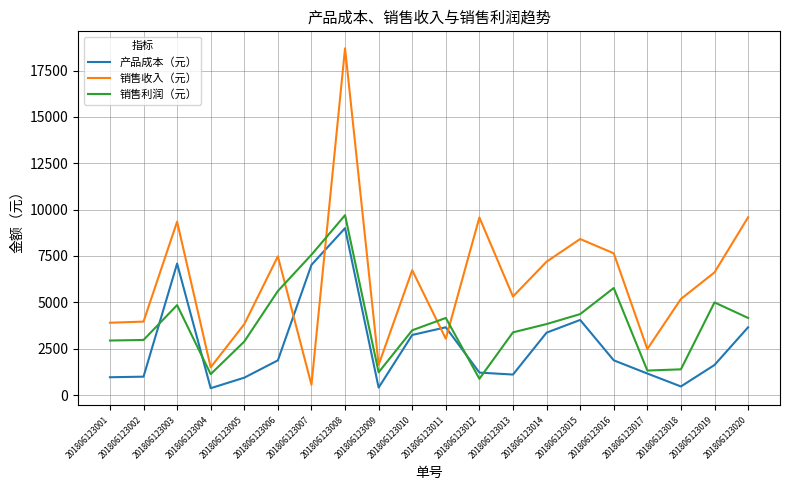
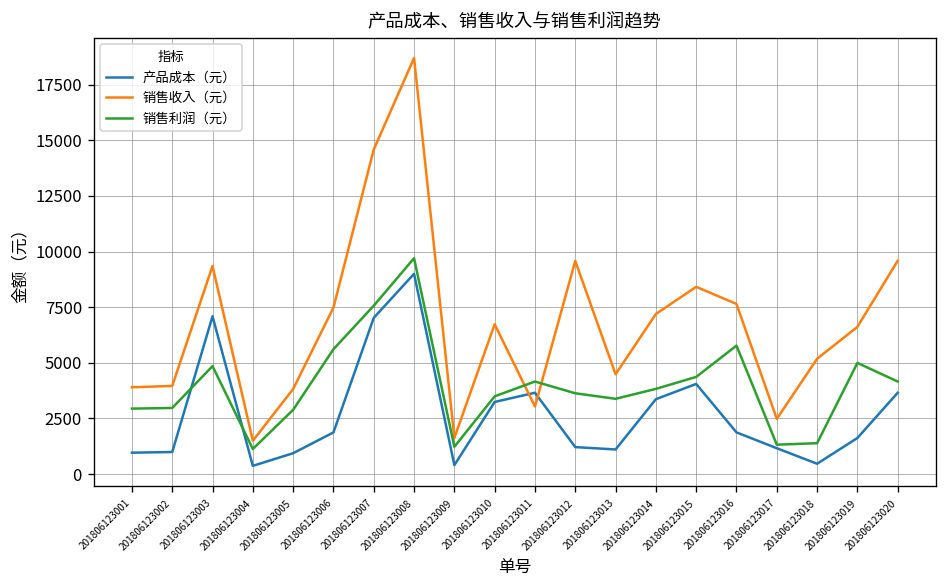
销售收入（元）, 201806123007: 600 -> 14600
销售利润（元）, 201806123012: 900 -> 3600
销售收入（元）, 201806123013: 5300 -> 4500
